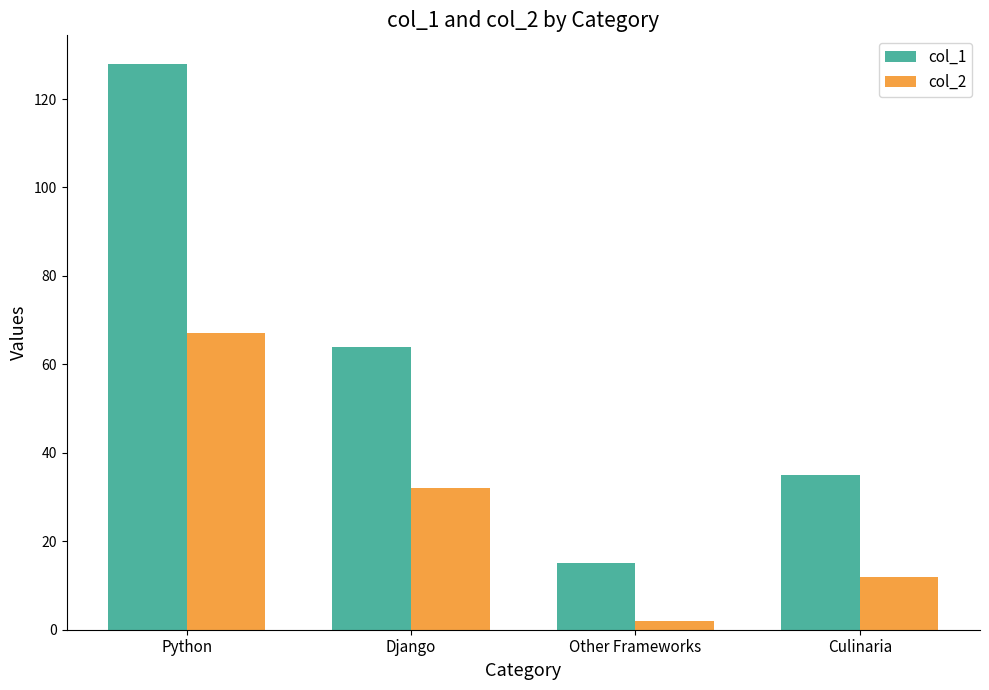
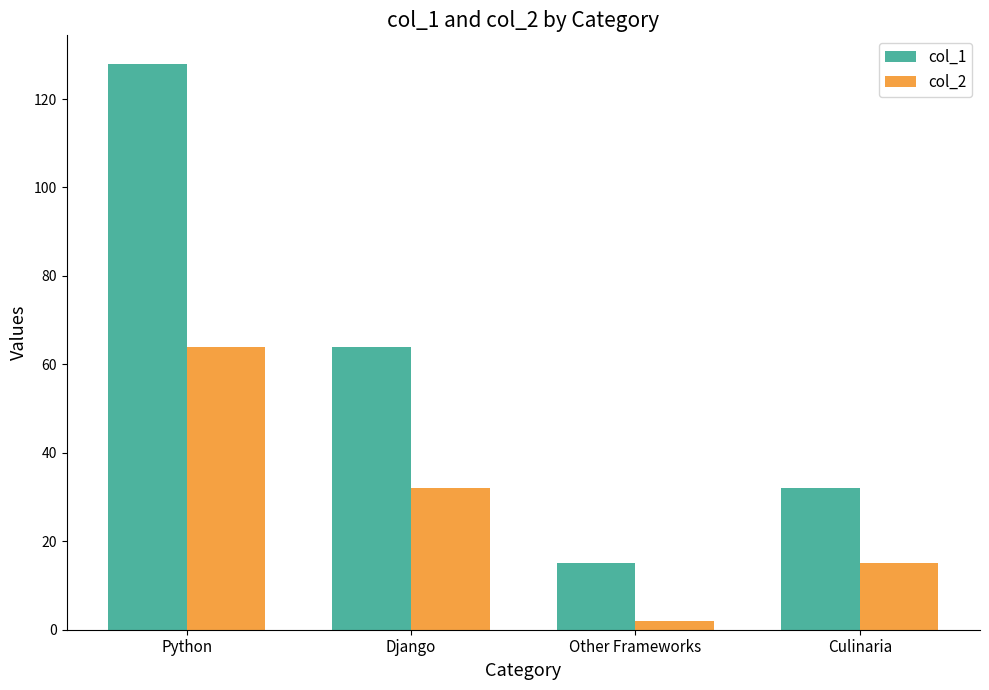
col_2, Python: 67 -> 64
col_1, Culinaria: 35 -> 32
col_2, Culinaria: 12 -> 15
